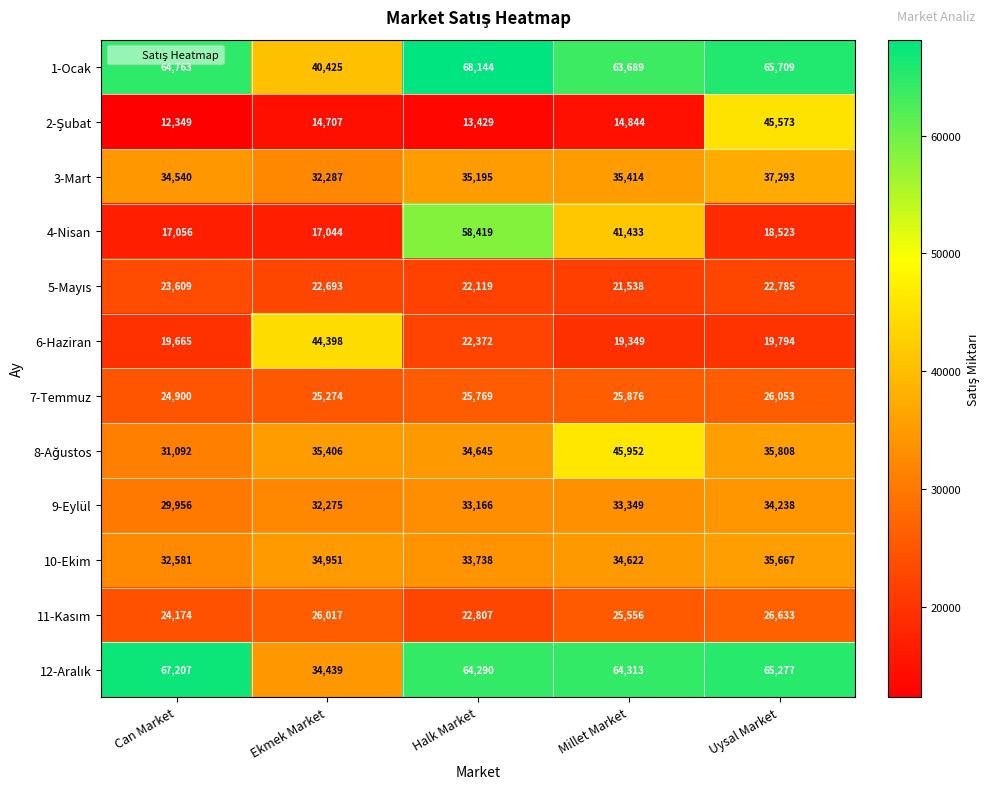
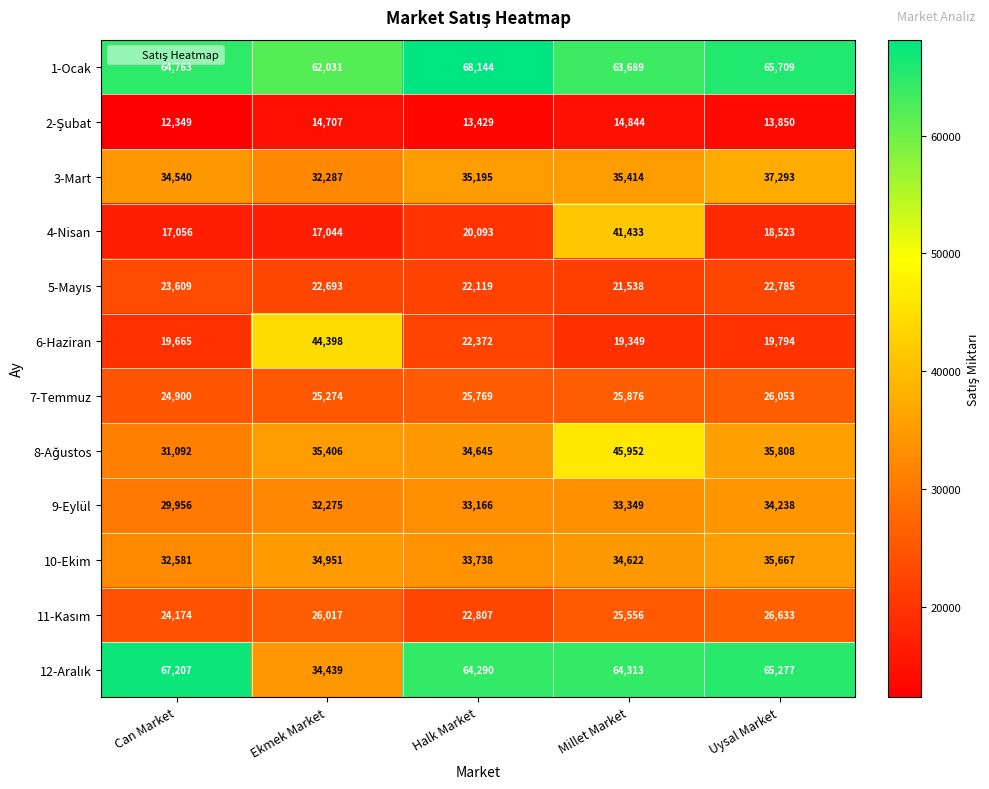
1-Ocak, Ekmek Market: 40,425 -> 62,031
2-Şubat, Uysal Market: 45,573 -> 13,850
4-Nisan, Halk Market: 58,419 -> 20,093
